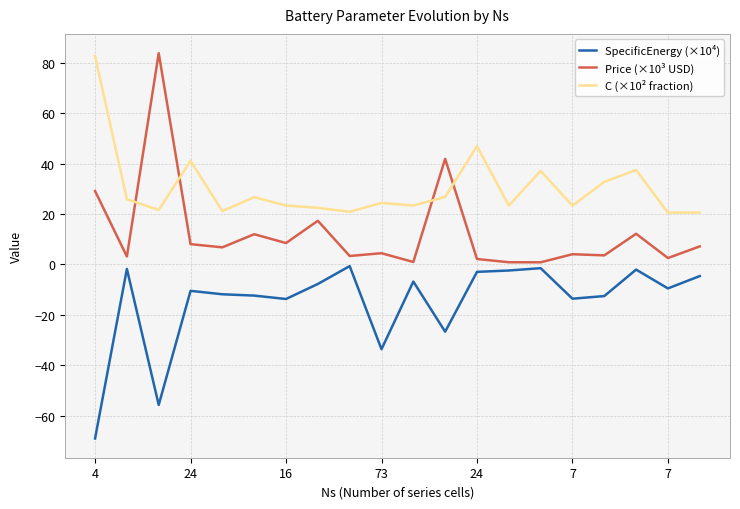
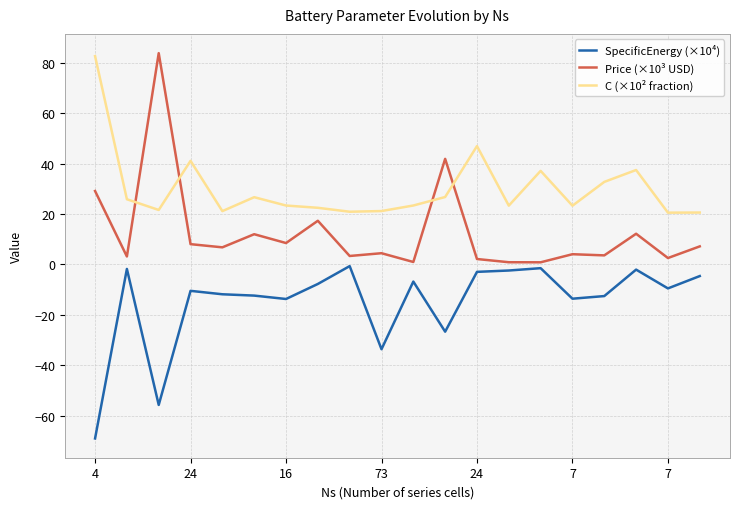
C (×10² fraction), 73: 24 -> 21
